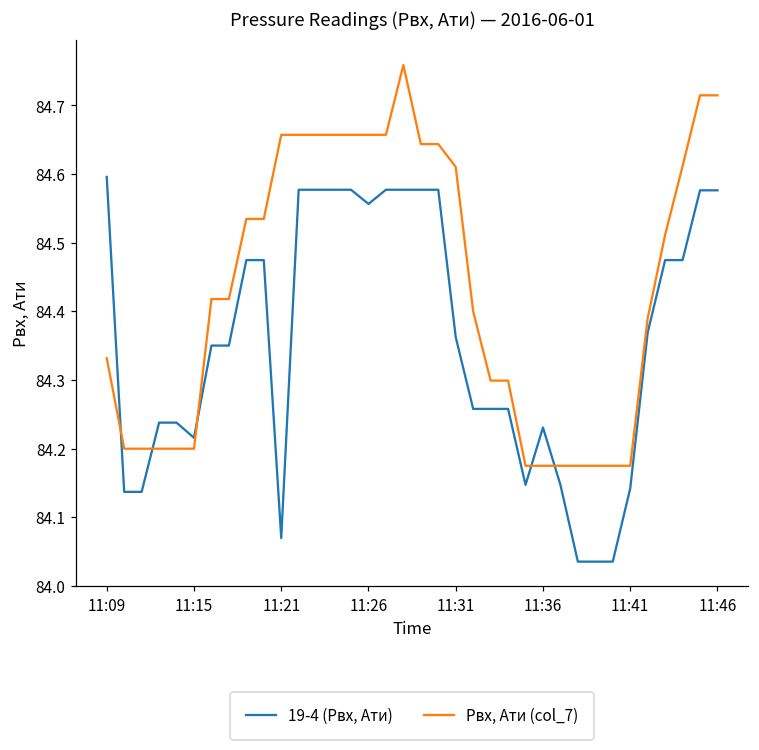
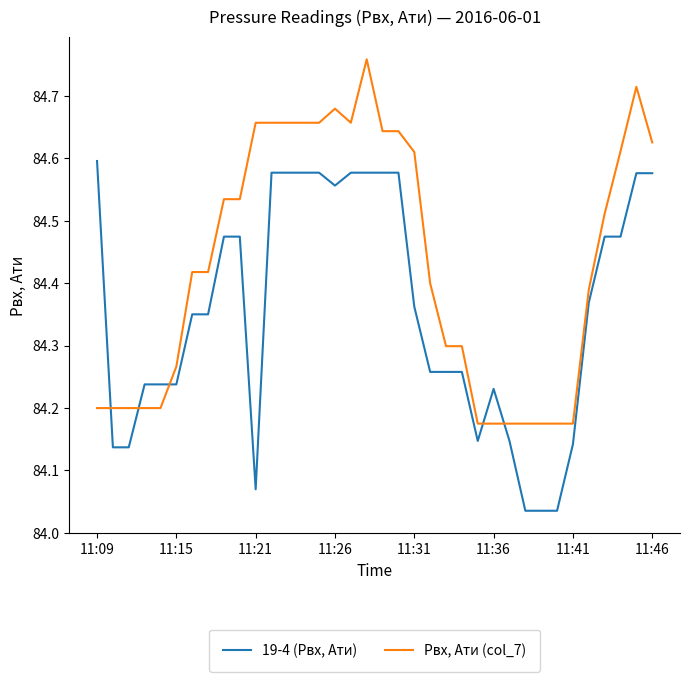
Pвх, Ати (col_7), 11:09: 84.33 -> 84.20
19-4 (Pвх, Ати), 11:15: 84.22 -> 84.24
Pвх, Ати (col_7), 11:15: 84.20 -> 84.27
Pвх, Ати (col_7), 11:26: 84.66 -> 84.68
Pвх, Ати (col_7), 11:46: 84.71 -> 84.63
